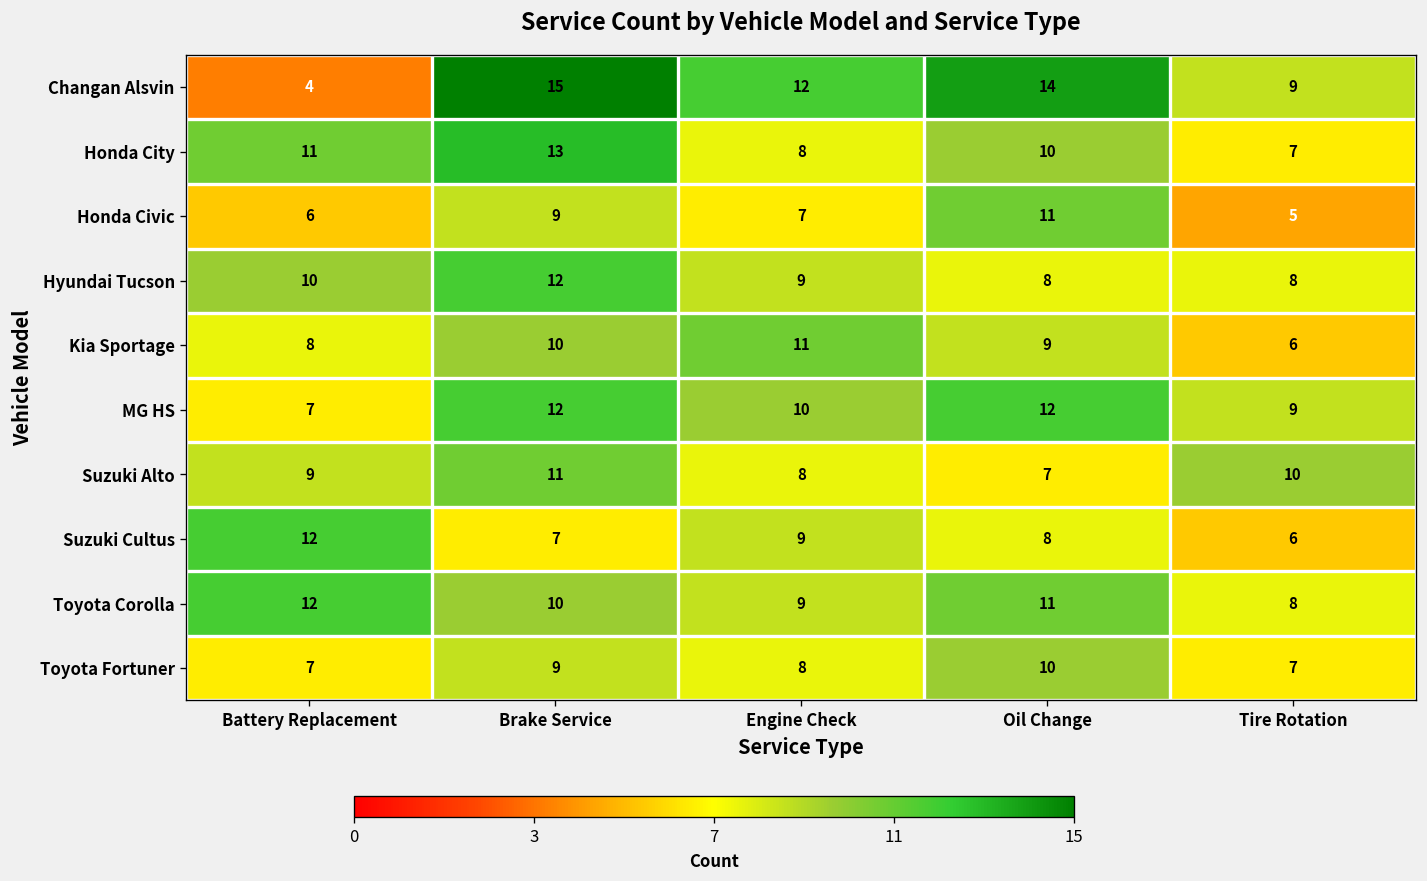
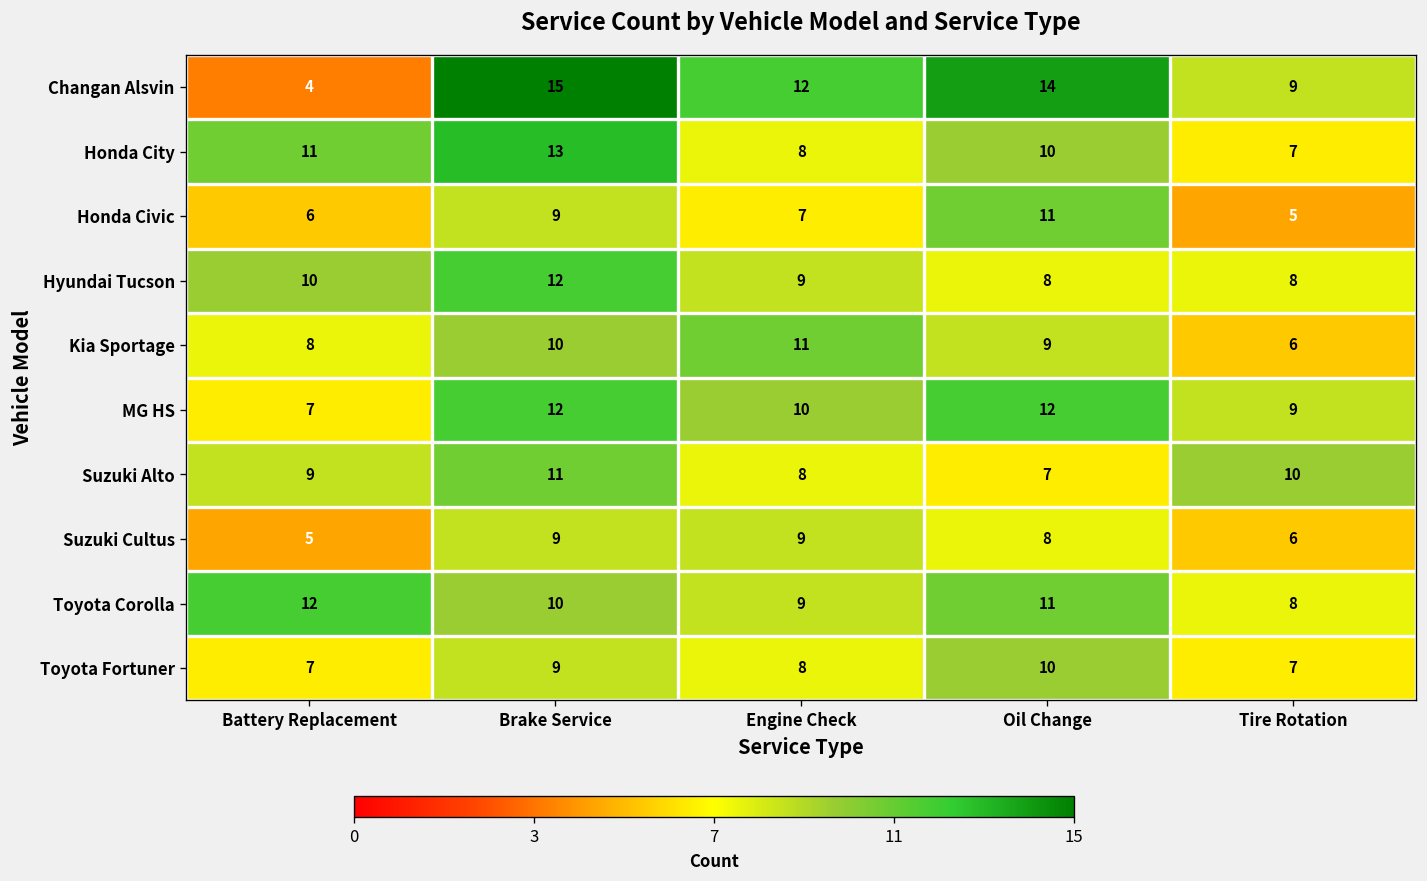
Suzuki Cultus, Battery Replacement: 12 -> 5
Suzuki Cultus, Brake Service: 7 -> 9
